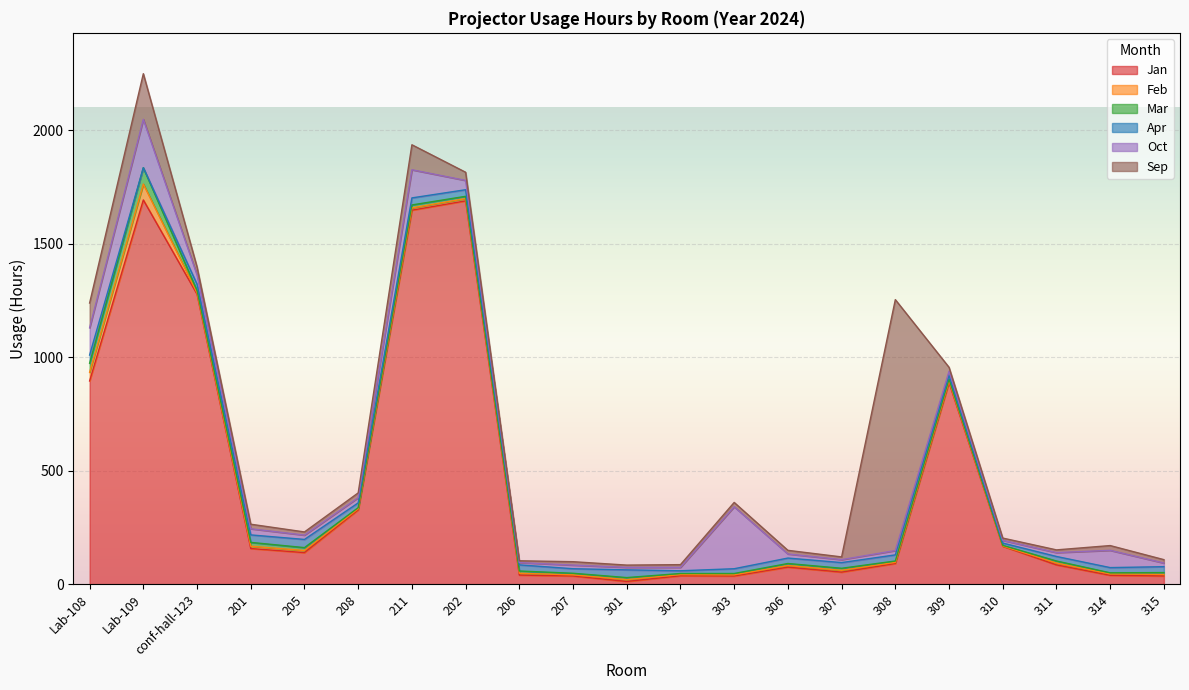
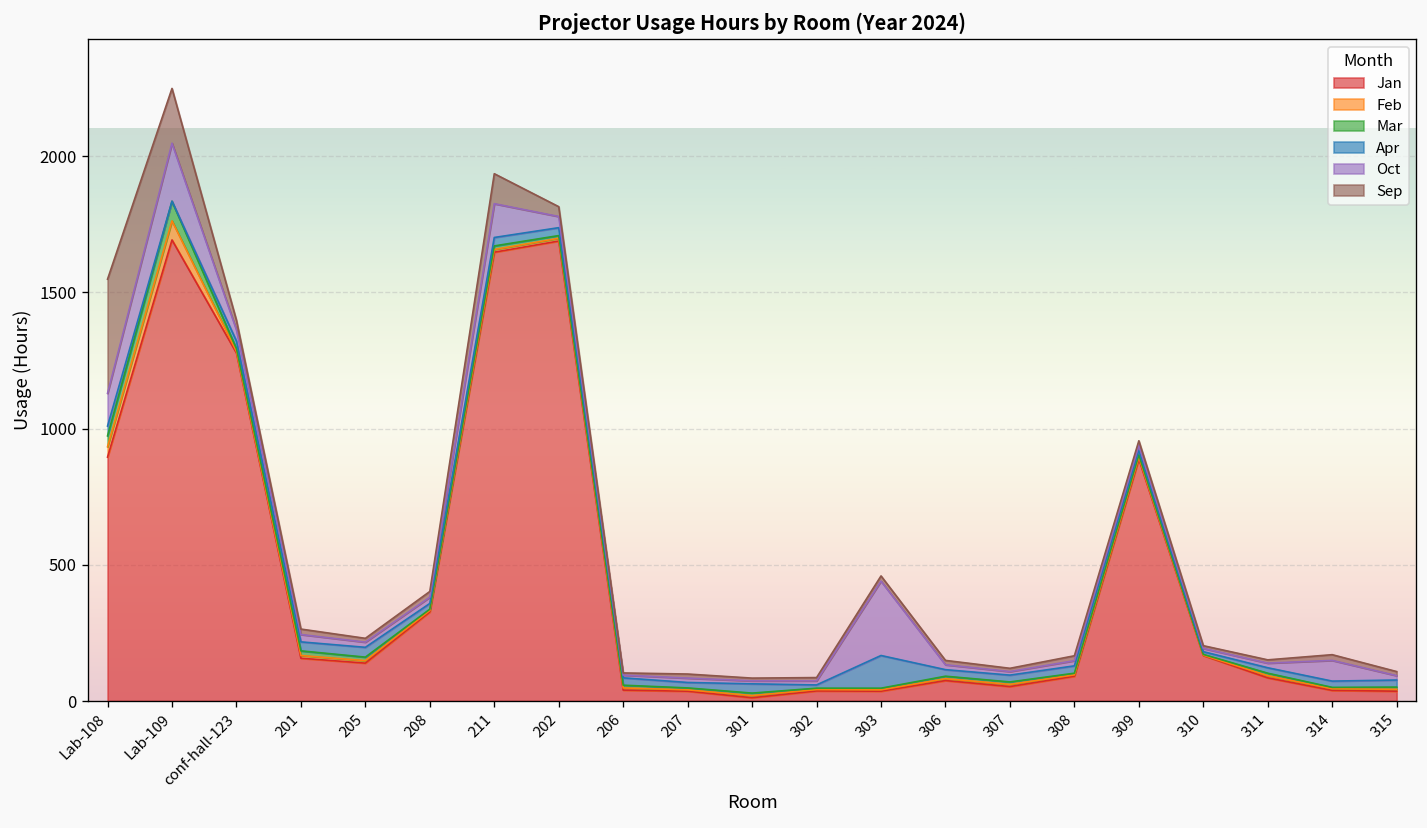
Sep, Lab-108: 110 -> 420
Apr, 303: 20 -> 120
Sep, 308: 1110 -> 20
